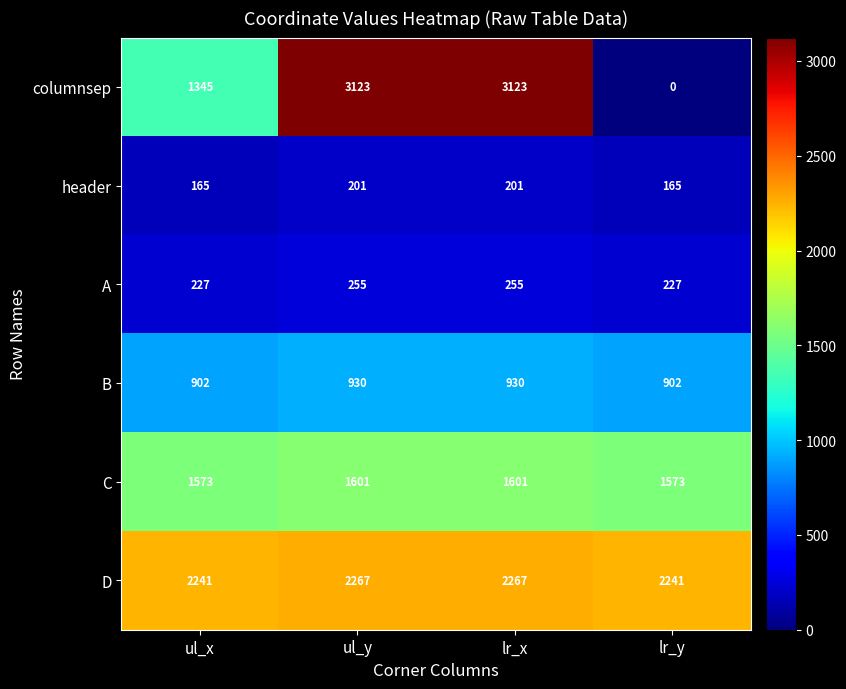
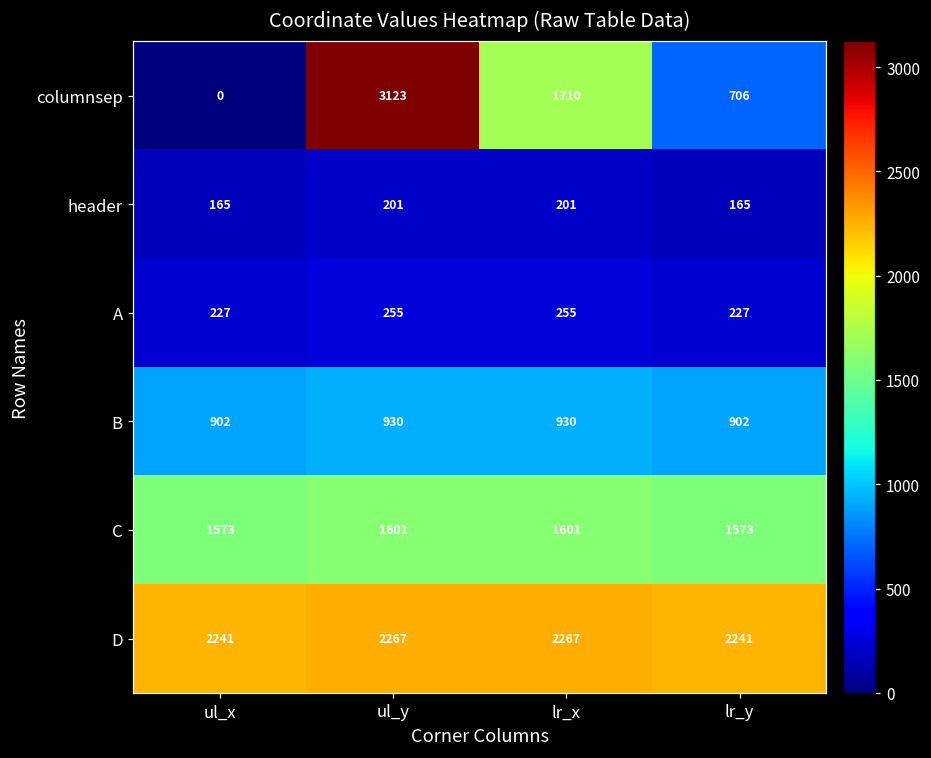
columnsep, ul_x: 1345 -> 0
columnsep, lr_x: 3123 -> 1710
columnsep, lr_y: 0 -> 706
